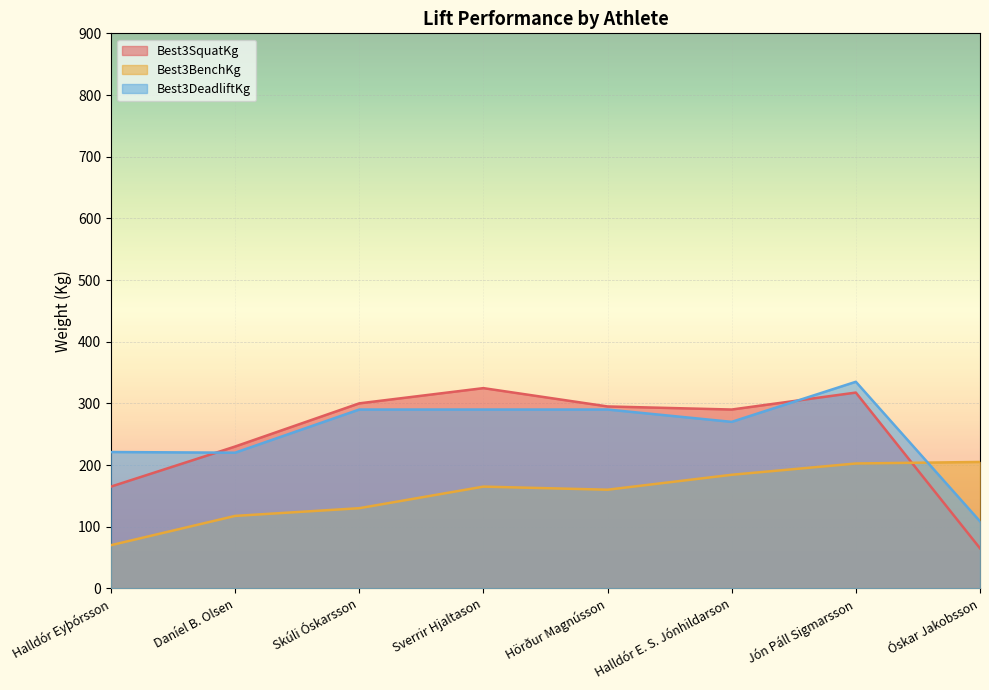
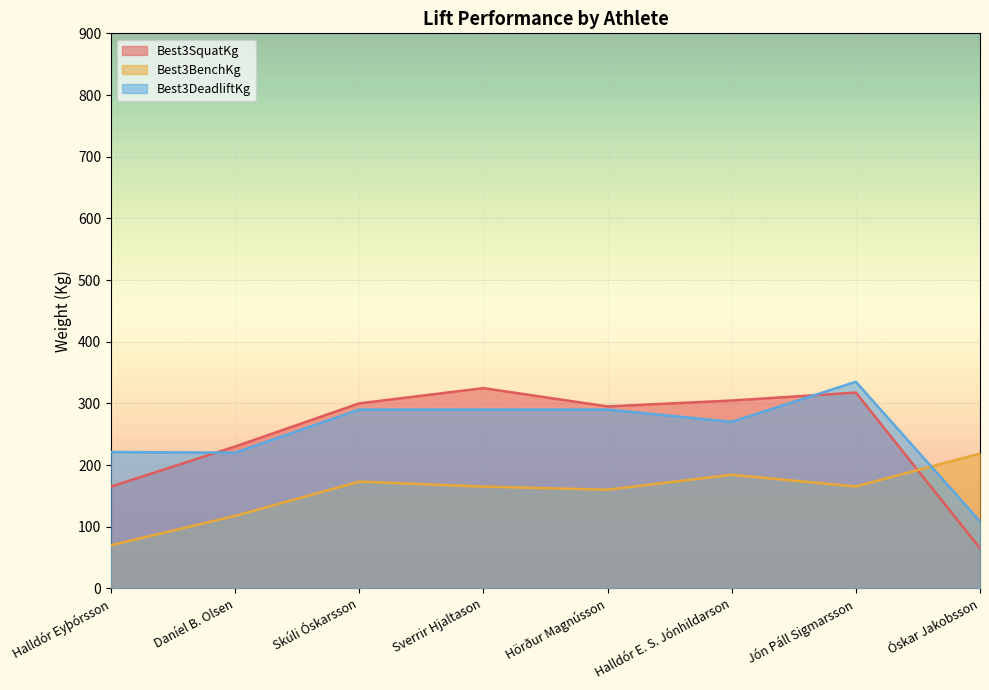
Best3BenchKg, Skúli Óskarsson: 130 -> 170
Best3SquatKg, Halldór E. S. Jónhildarson: 290 -> 300
Best3BenchKg, Jón Páll Sigmarsson: 200 -> 170
Best3BenchKg, Óskar Jakobsson: 210 -> 220
